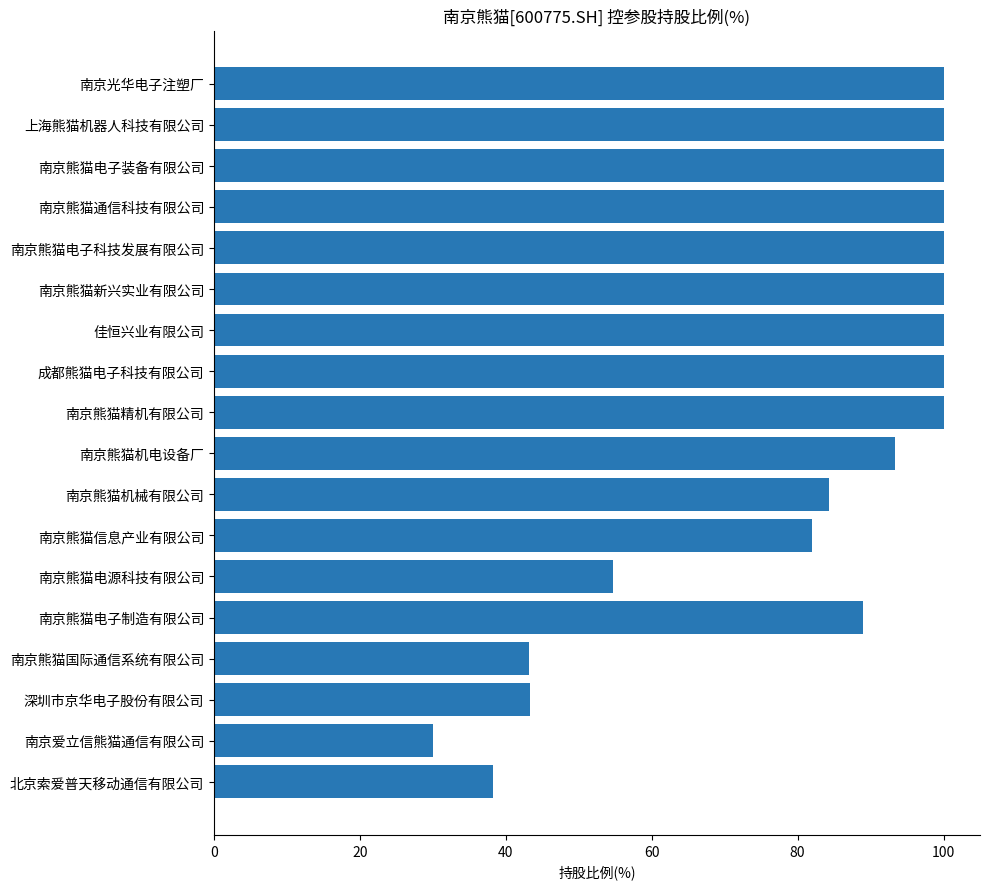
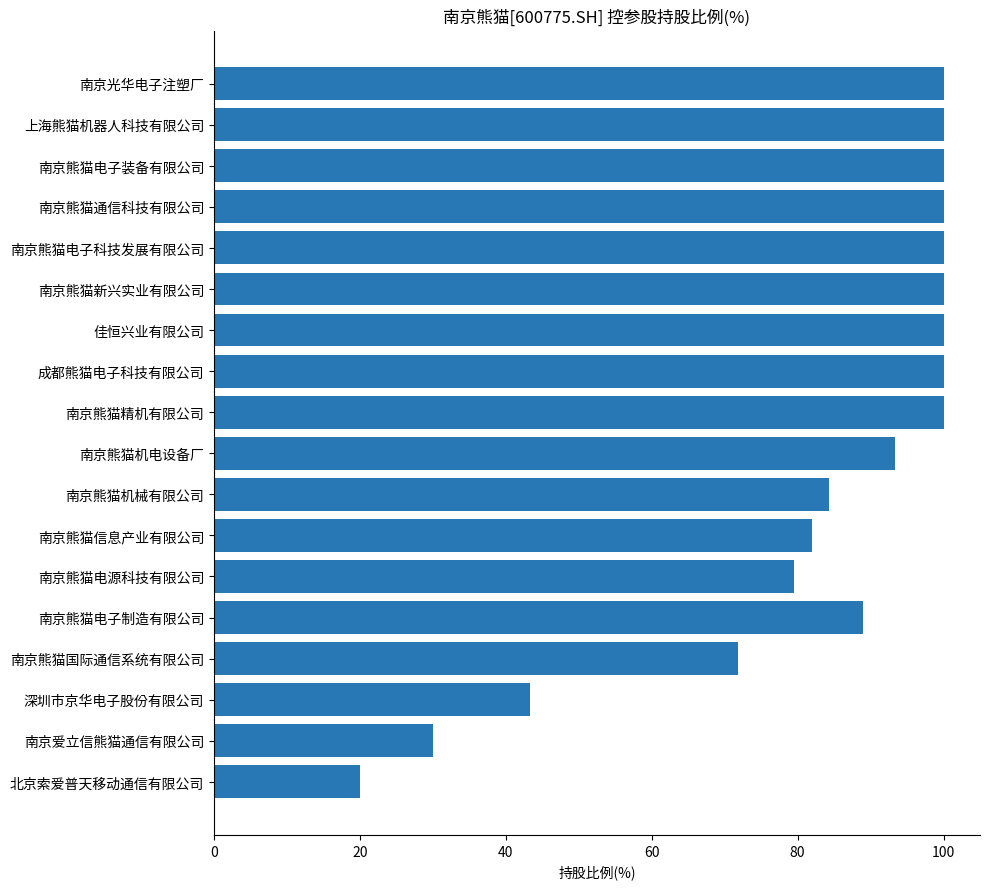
南京熊猫电源科技有限公司: 55 -> 80
南京熊猫国际通信系统有限公司: 43 -> 72
北京索爱普天移动通信有限公司: 38 -> 20
